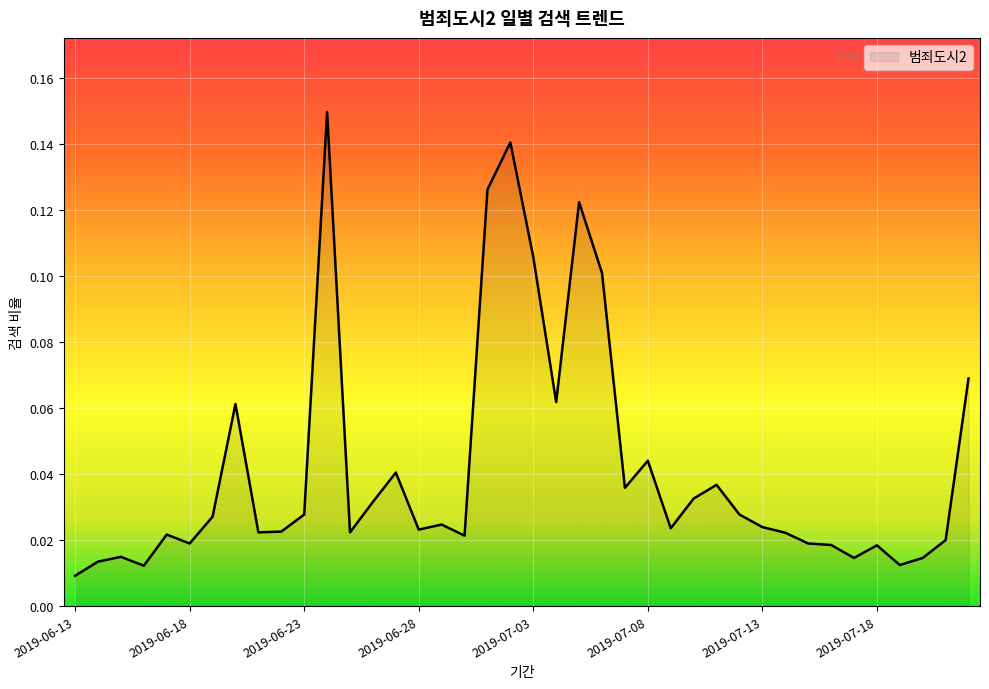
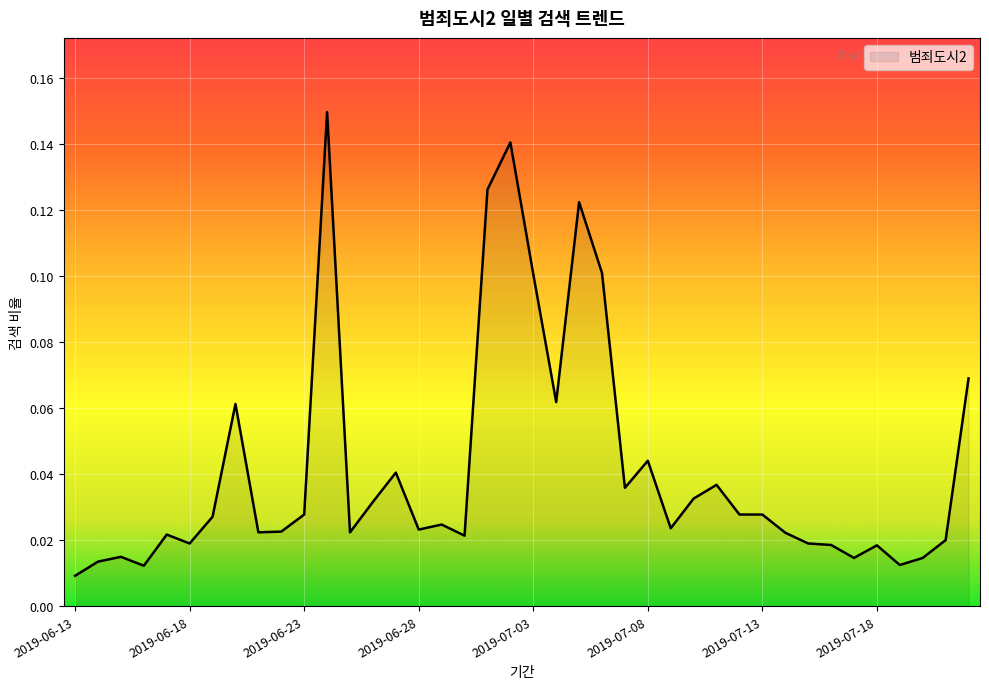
2019-07-03: 0.106 -> 0.101
2019-07-13: 0.024 -> 0.028
